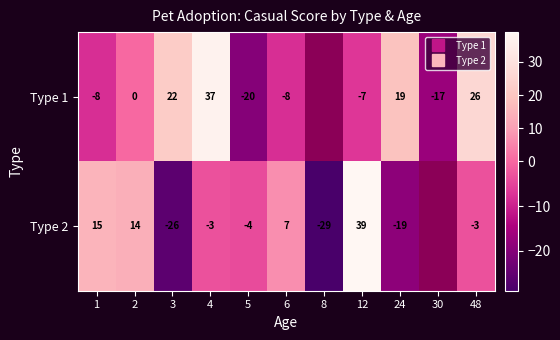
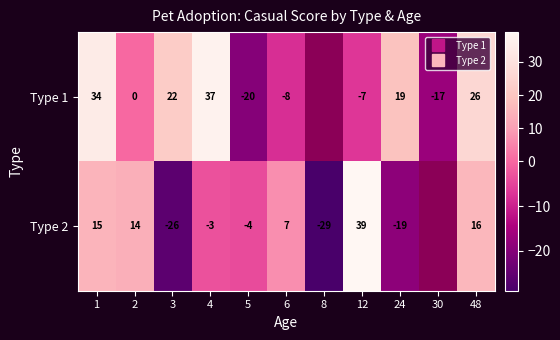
Type 1, 1: -8 -> 34
Type 2, 48: -3 -> 16
